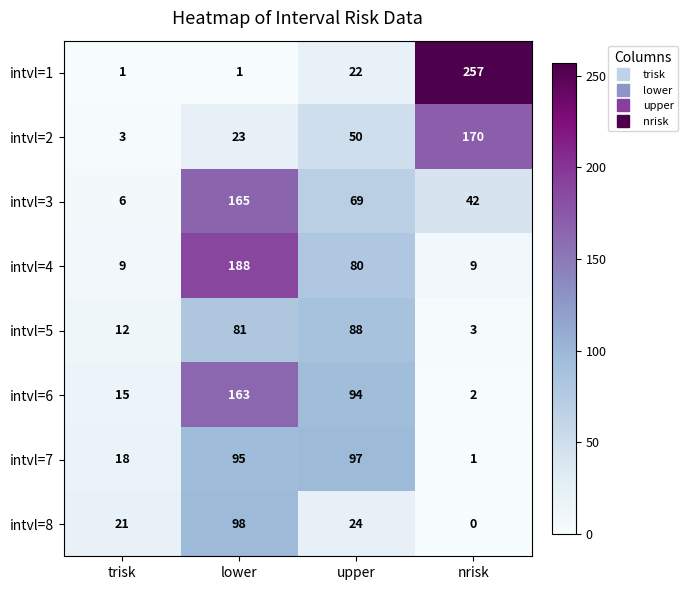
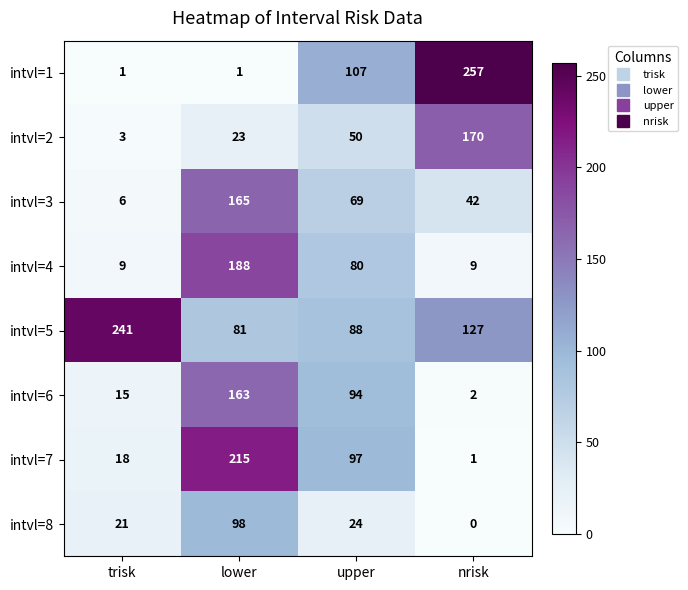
intvl=1, upper: 22 -> 107
intvl=5, trisk: 12 -> 241
intvl=5, nrisk: 3 -> 127
intvl=7, lower: 95 -> 215
